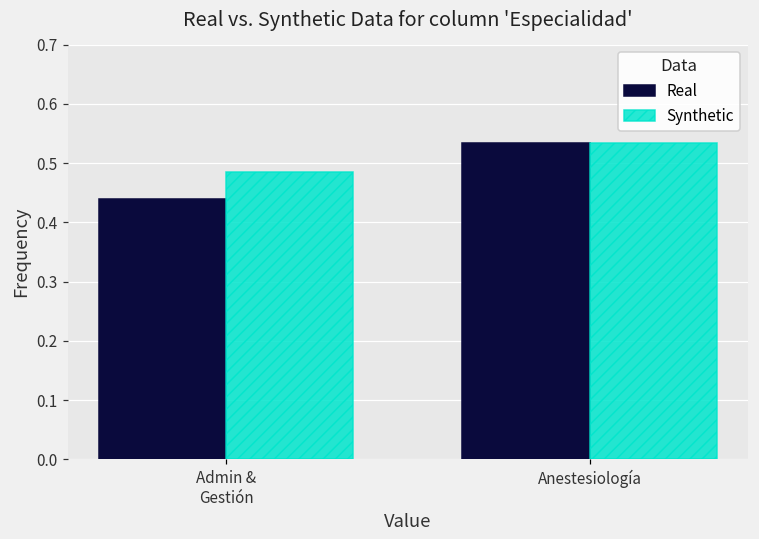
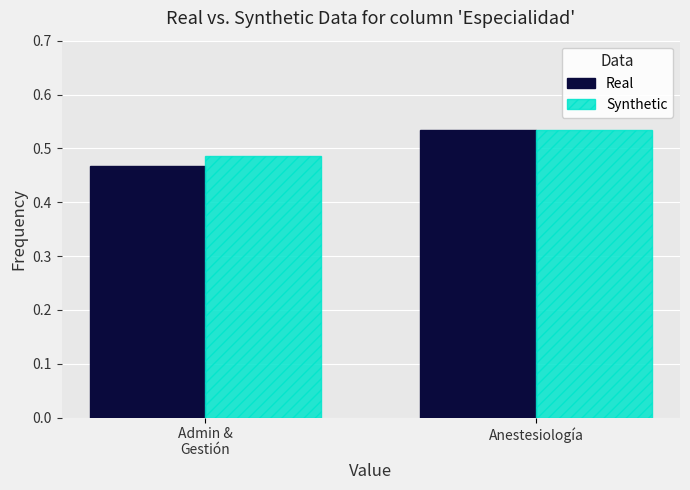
Real, Admin & Gestión: 0.44 -> 0.47
